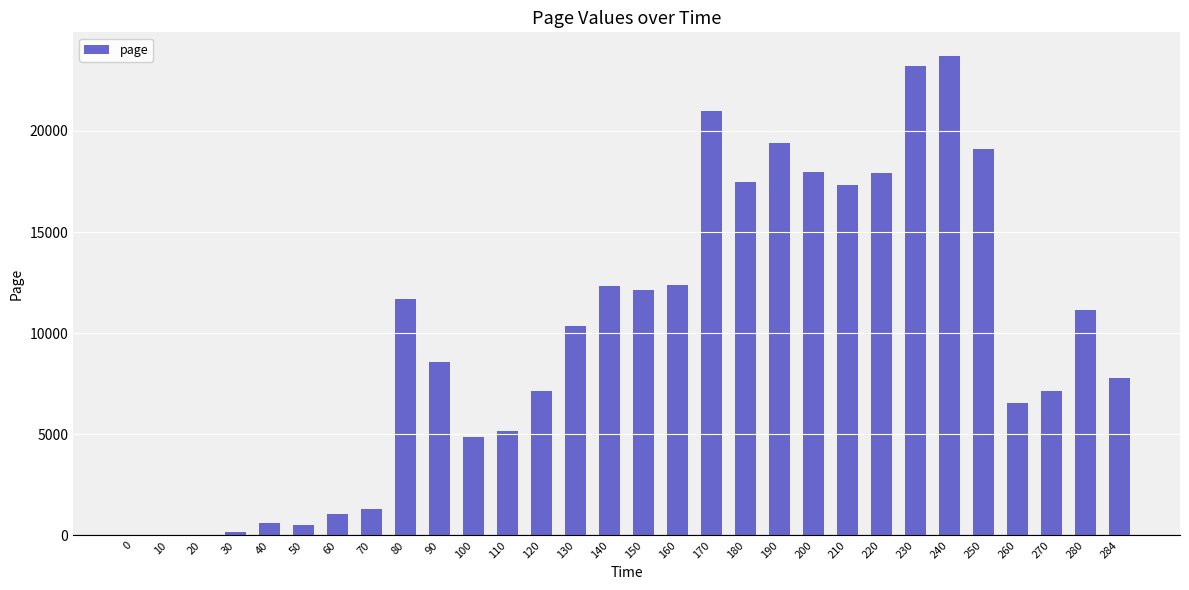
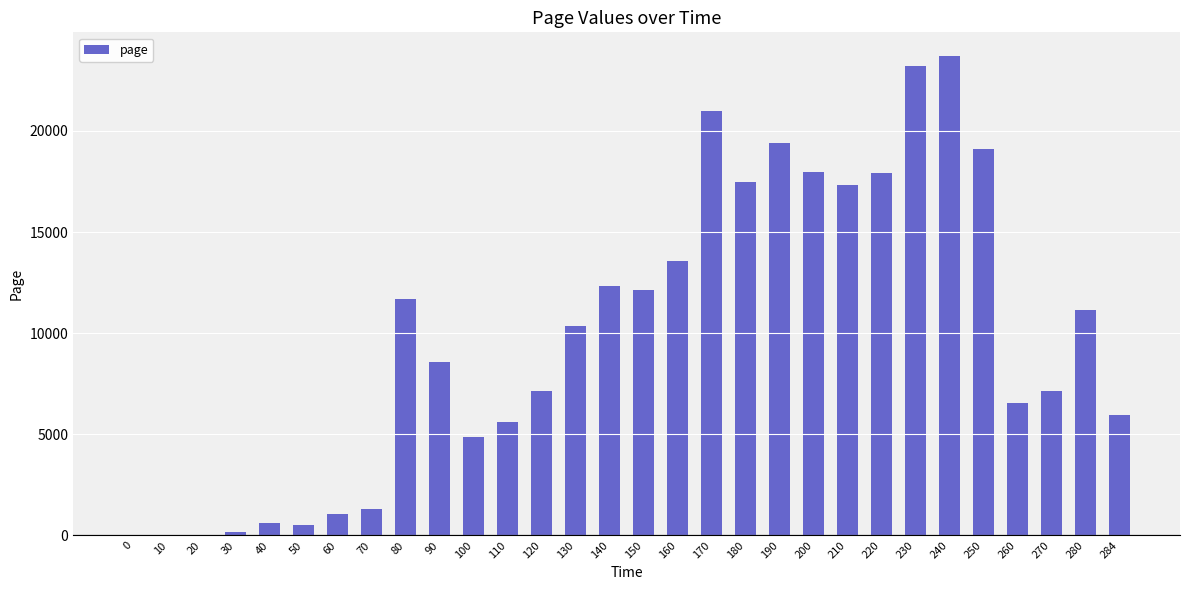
110: 5100 -> 5600
160: 12400 -> 13500
284: 7800 -> 5900
